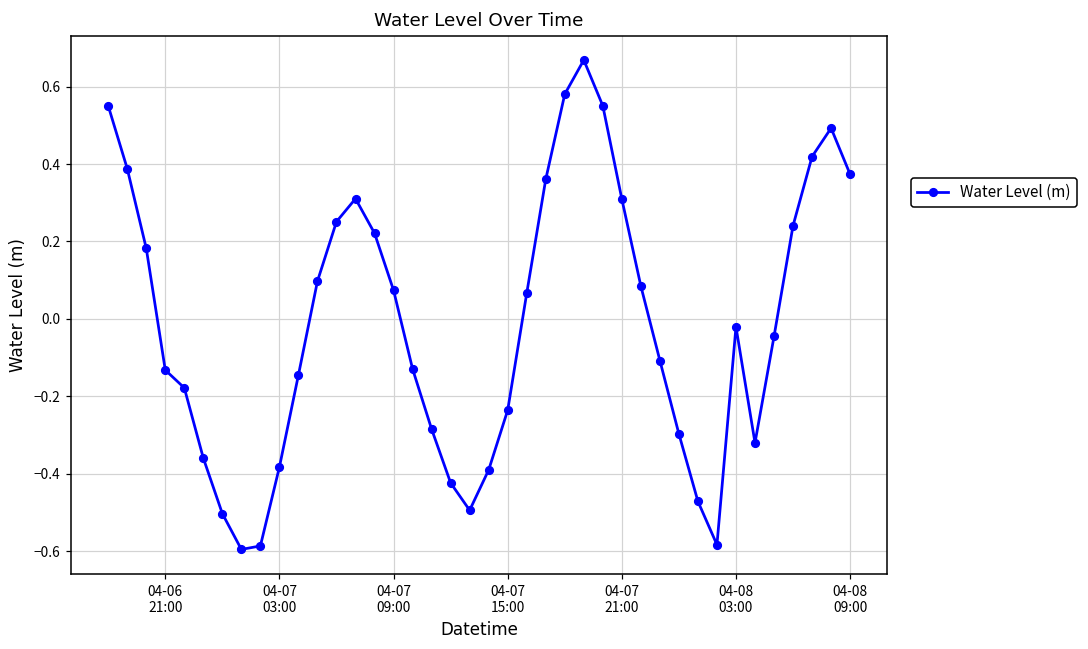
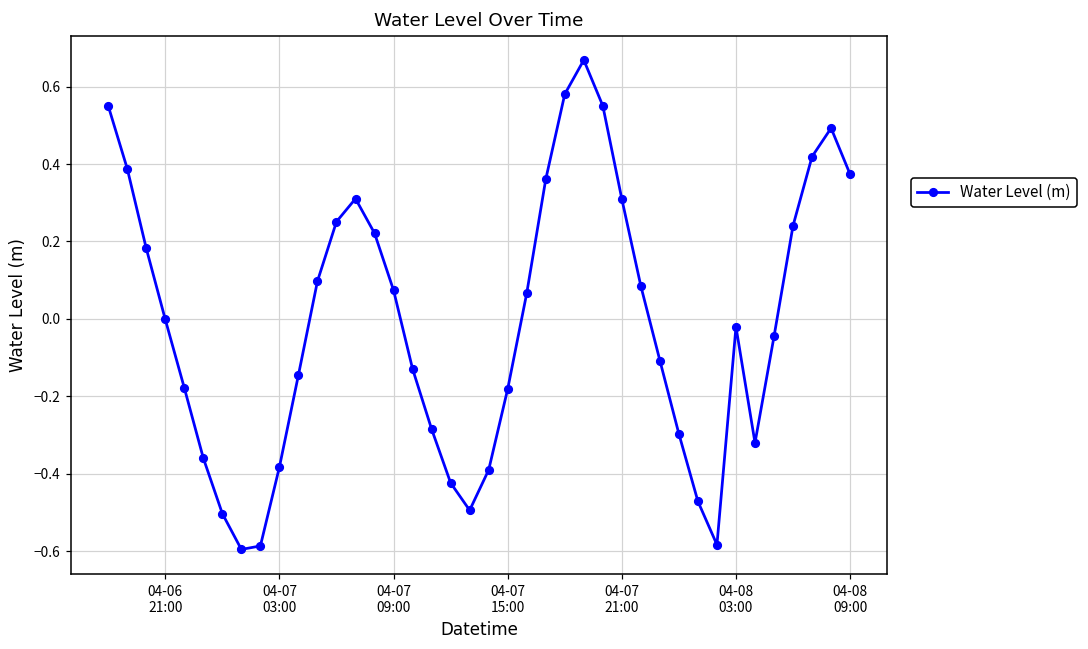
04-06 21:00: -0.13 -> 0.00
04-07 15:00: -0.24 -> -0.18
